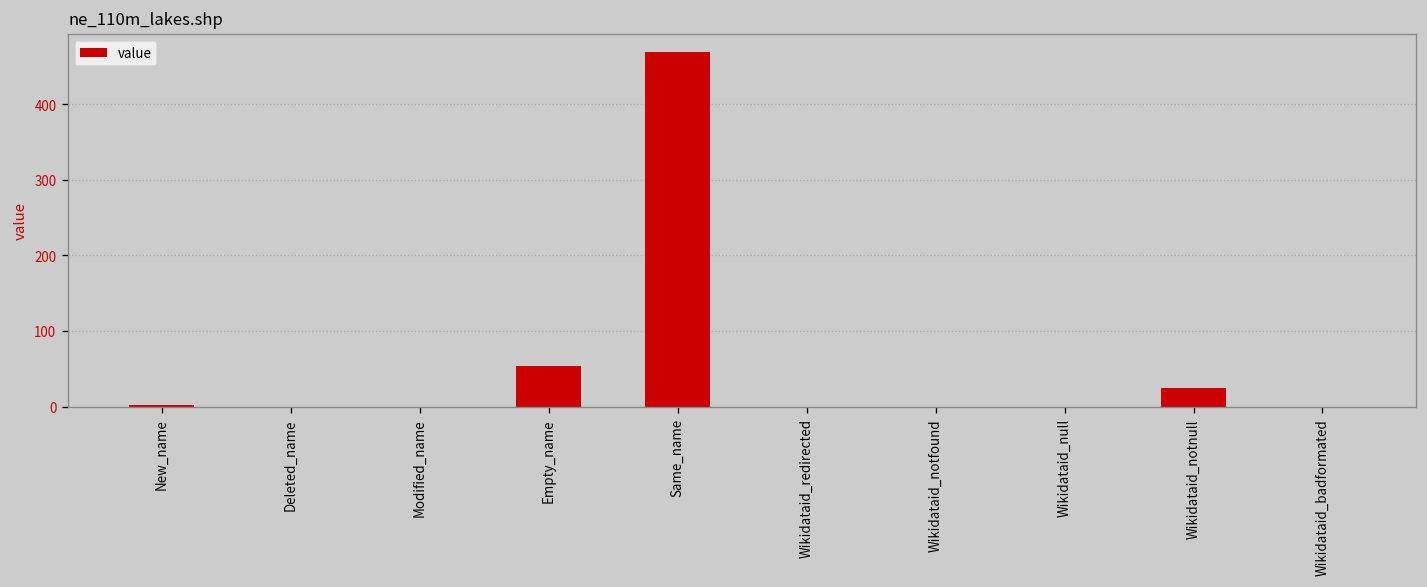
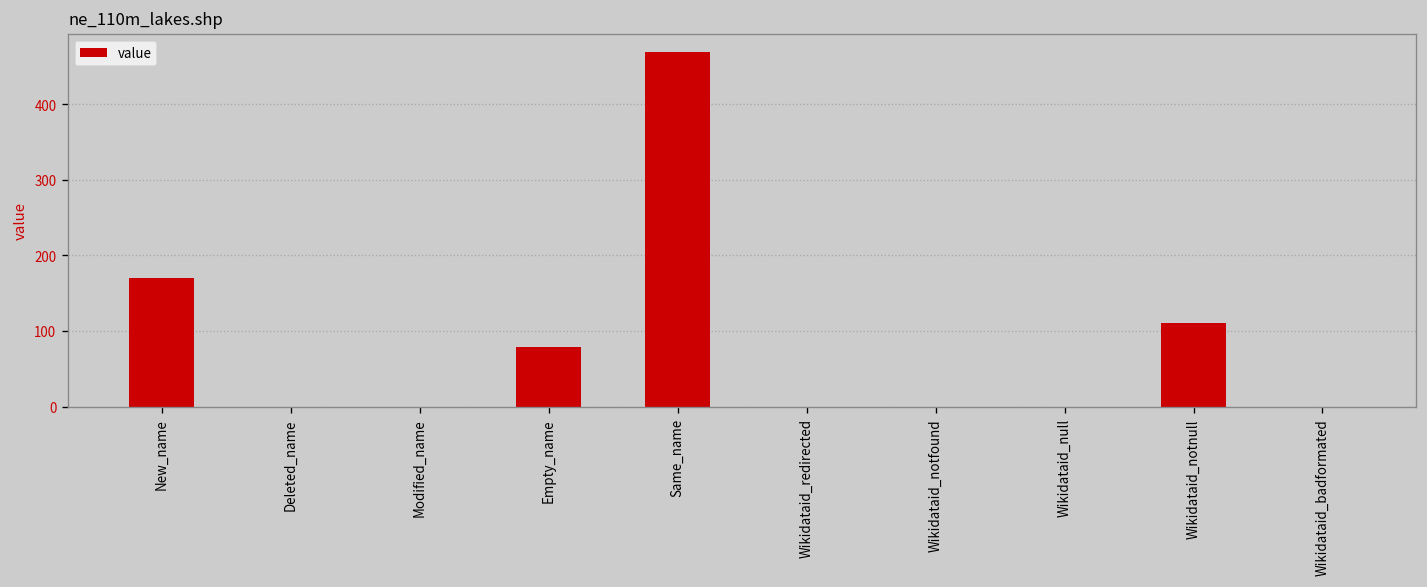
New_name: 0 -> 170
Empty_name: 50 -> 80
Wikidataid_notnull: 30 -> 110
